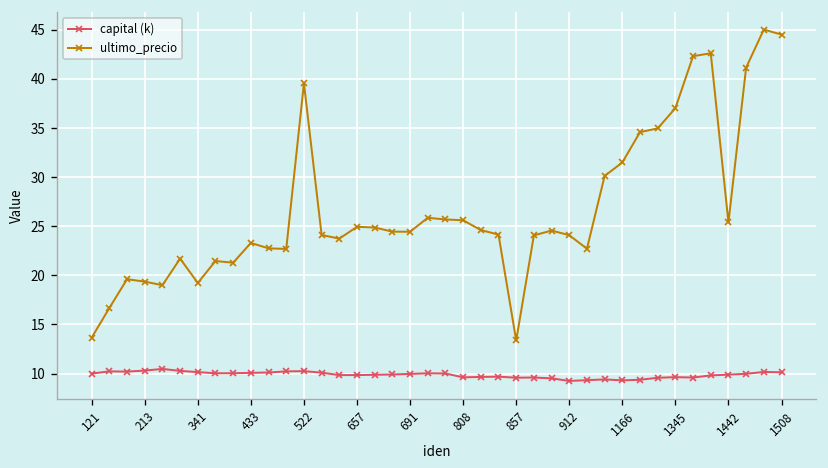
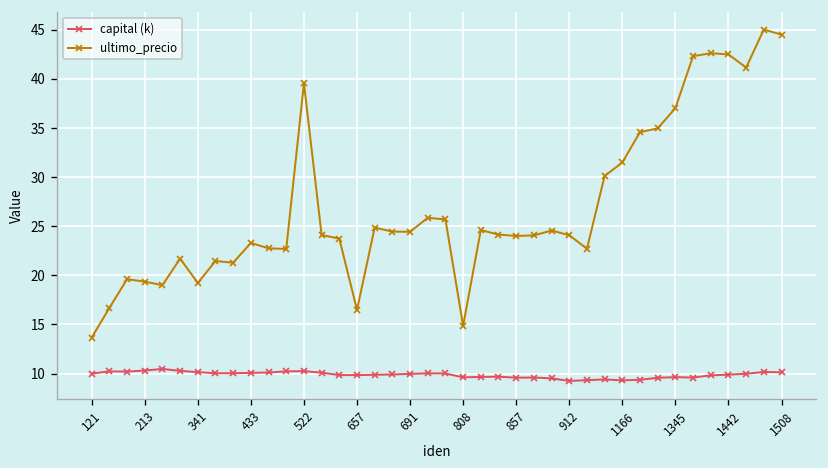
ultimo_precio, 657: 25 -> 16
ultimo_precio, 808: 26 -> 15
ultimo_precio, 857: 13 -> 24
ultimo_precio, 1442: 25 -> 42
